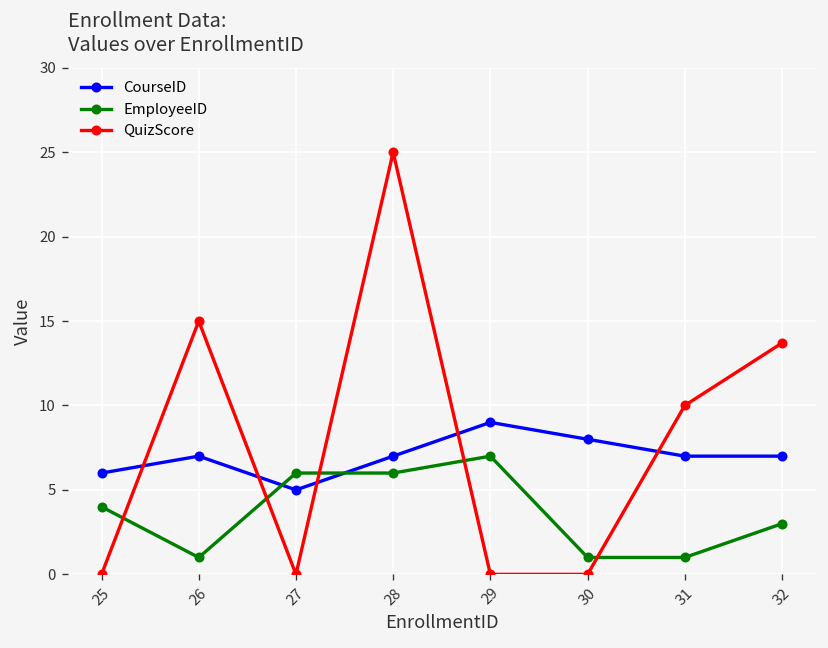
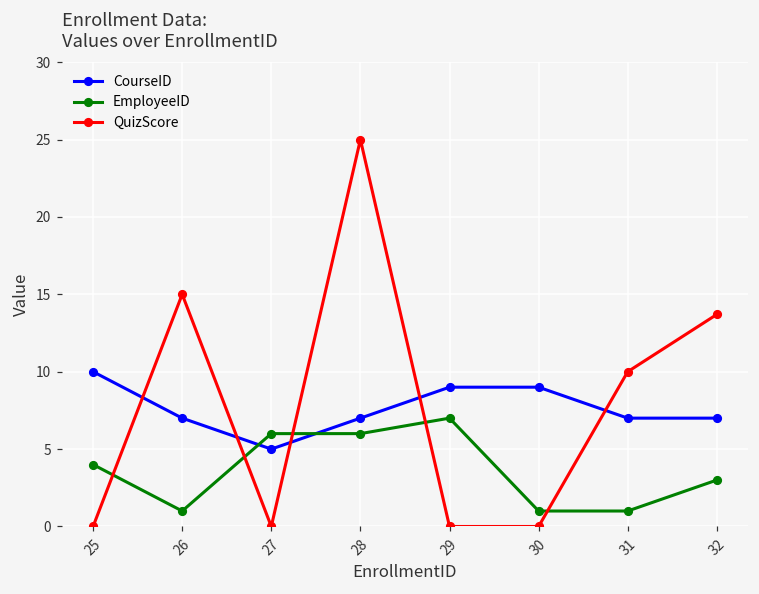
CourseID, 25: 6 -> 10
CourseID, 30: 8 -> 9
